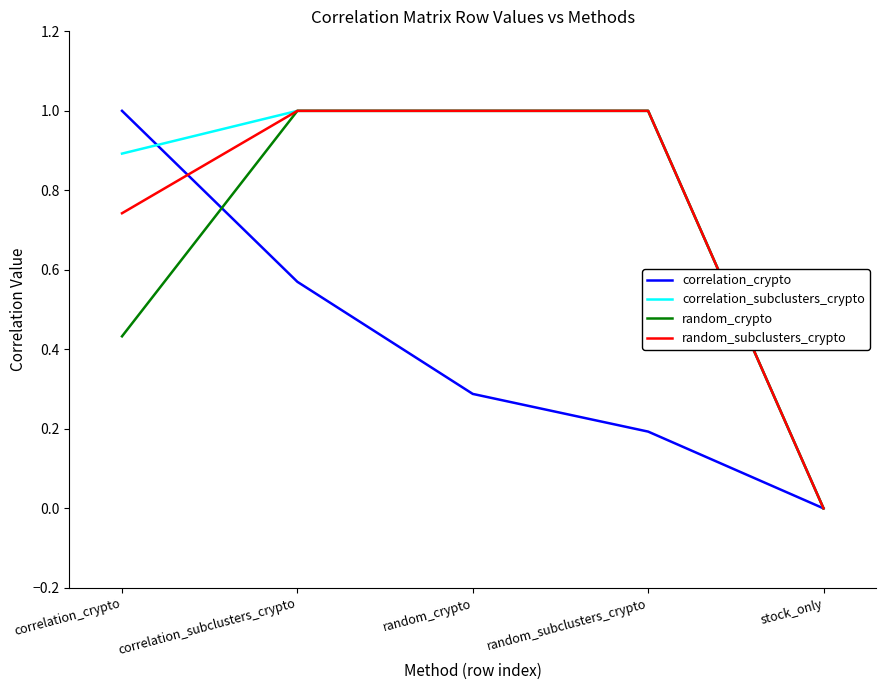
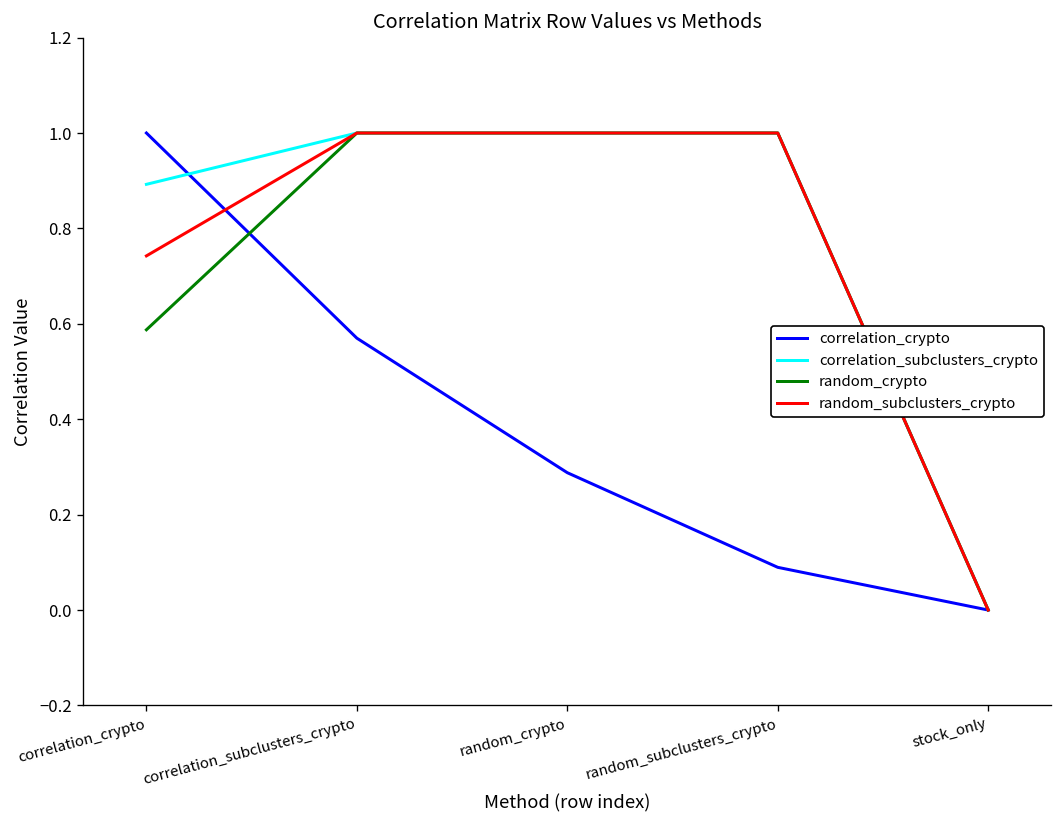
random_crypto, correlation_crypto: 0.43 -> 0.59
correlation_crypto, random_subclusters_crypto: 0.19 -> 0.09
